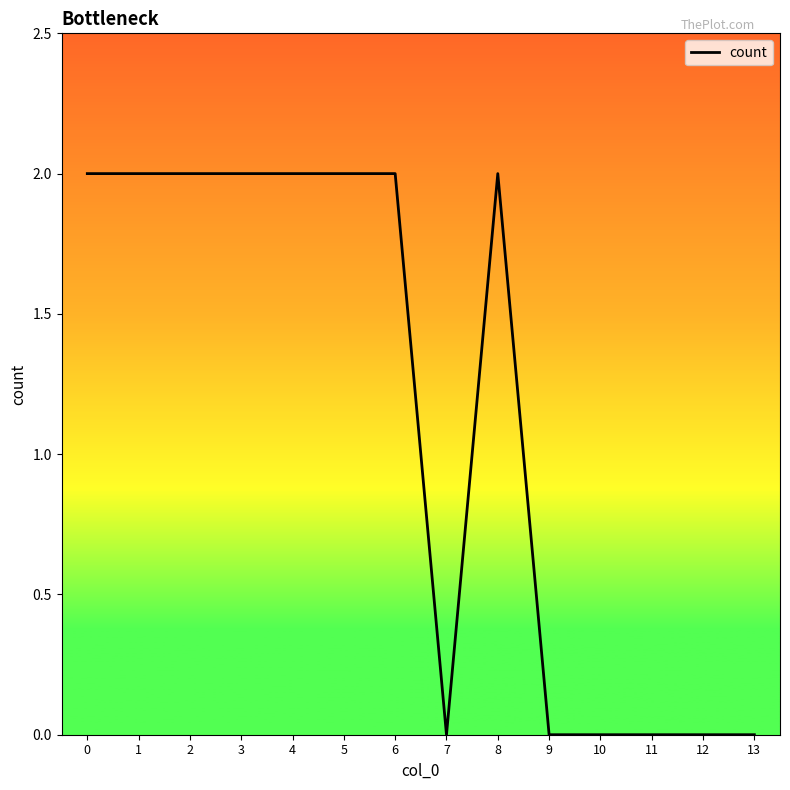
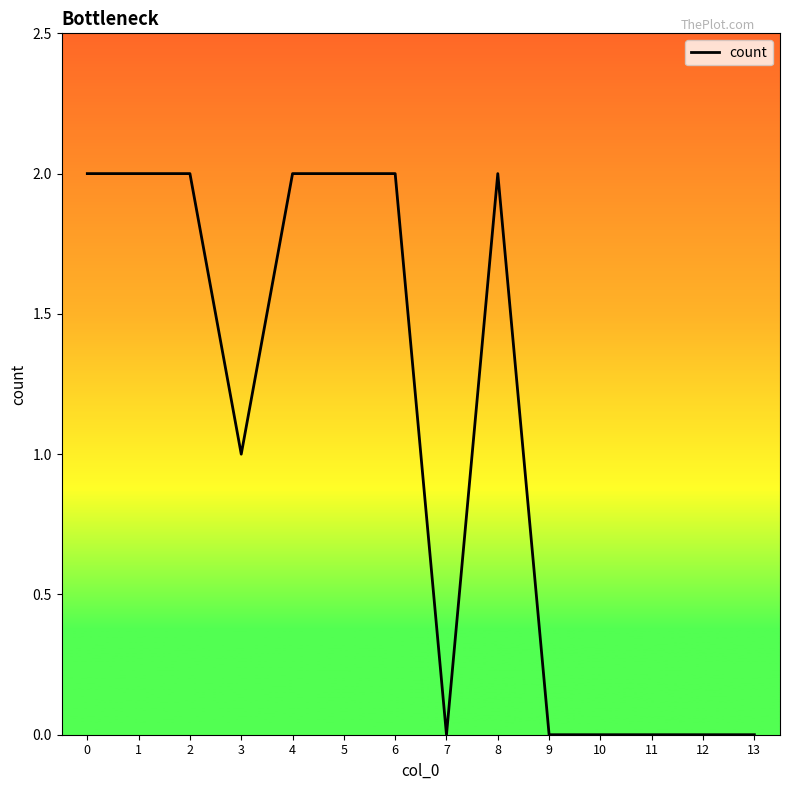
3: 2 -> 1
